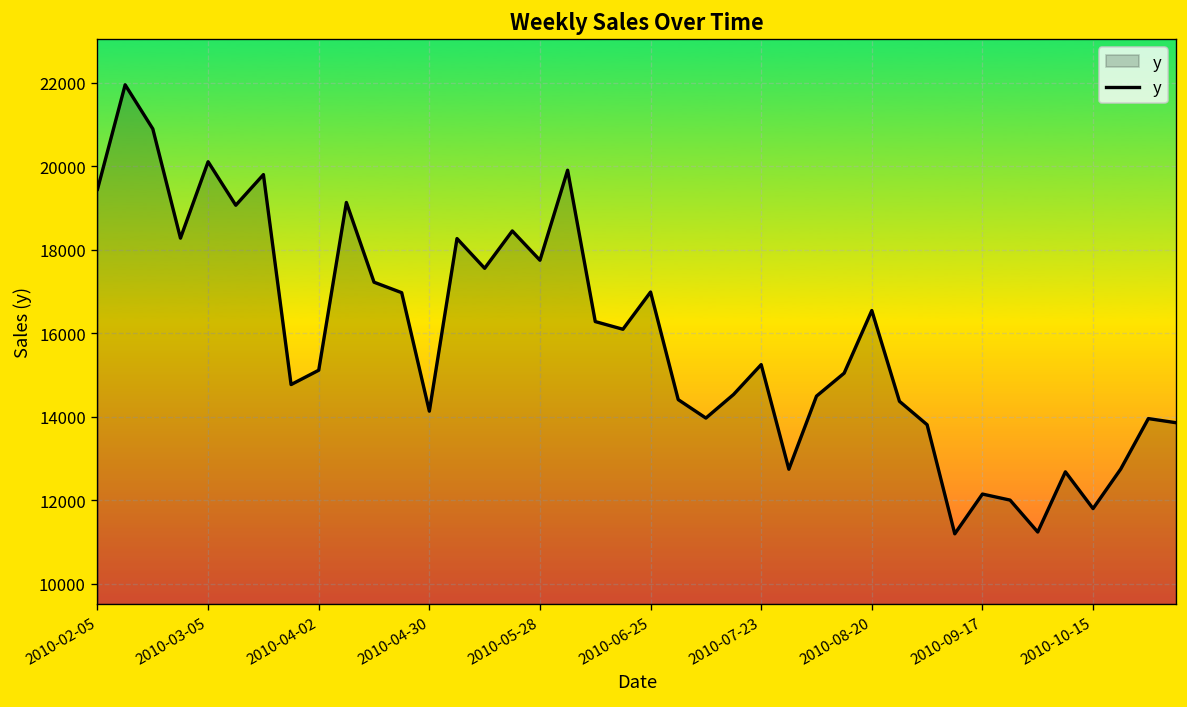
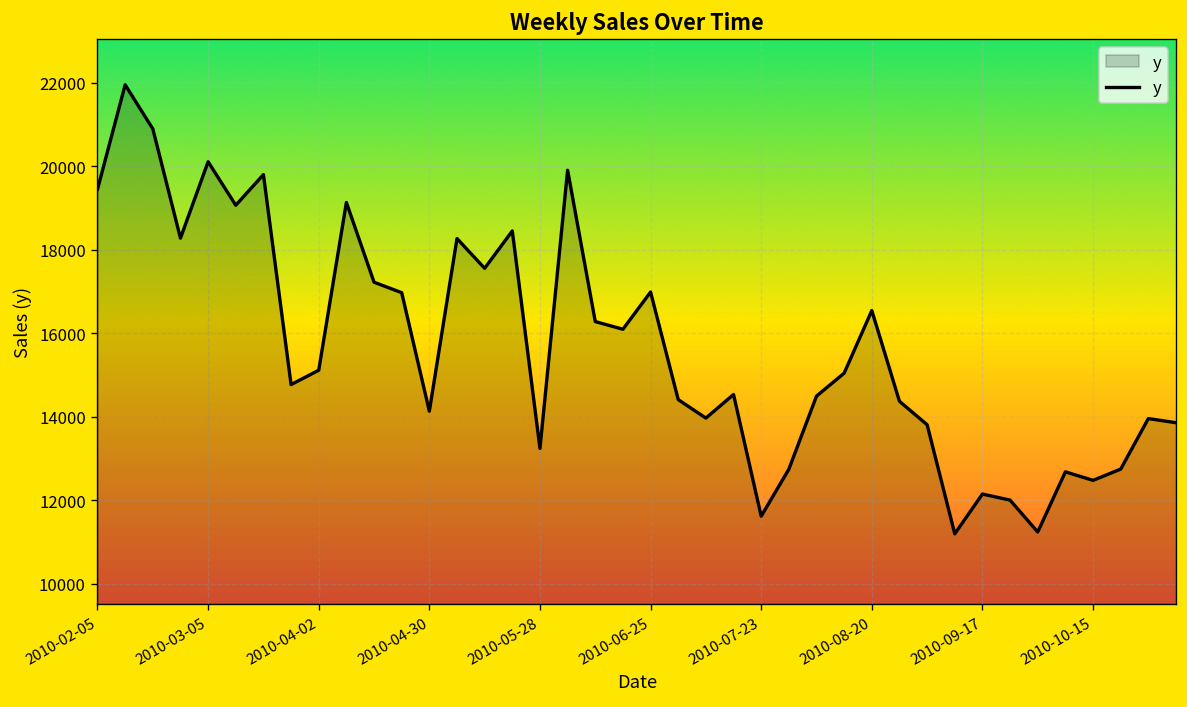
2010-05-28: 17700 -> 13200
2010-07-23: 15200 -> 11600
2010-10-15: 11800 -> 12500
